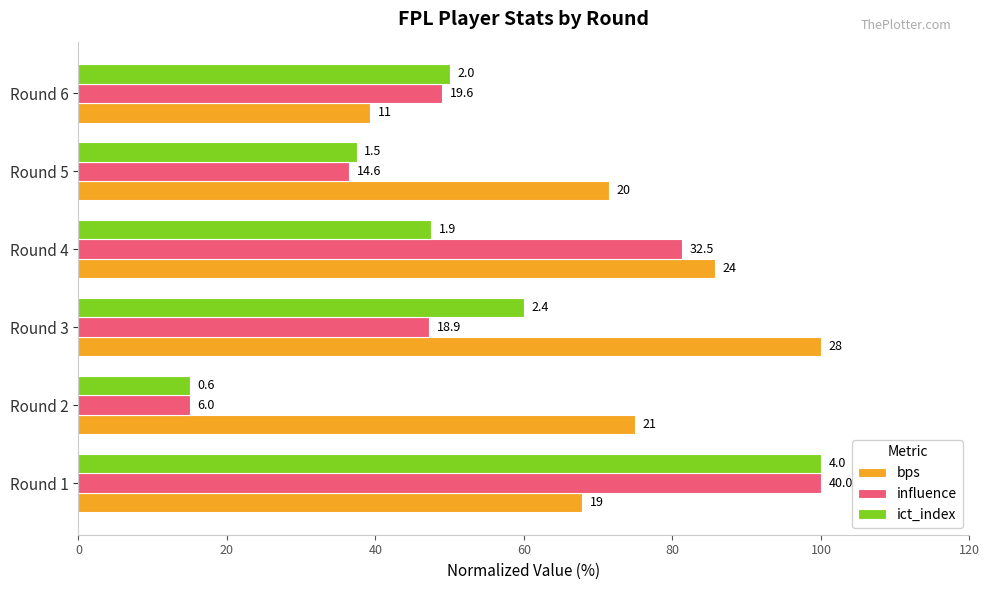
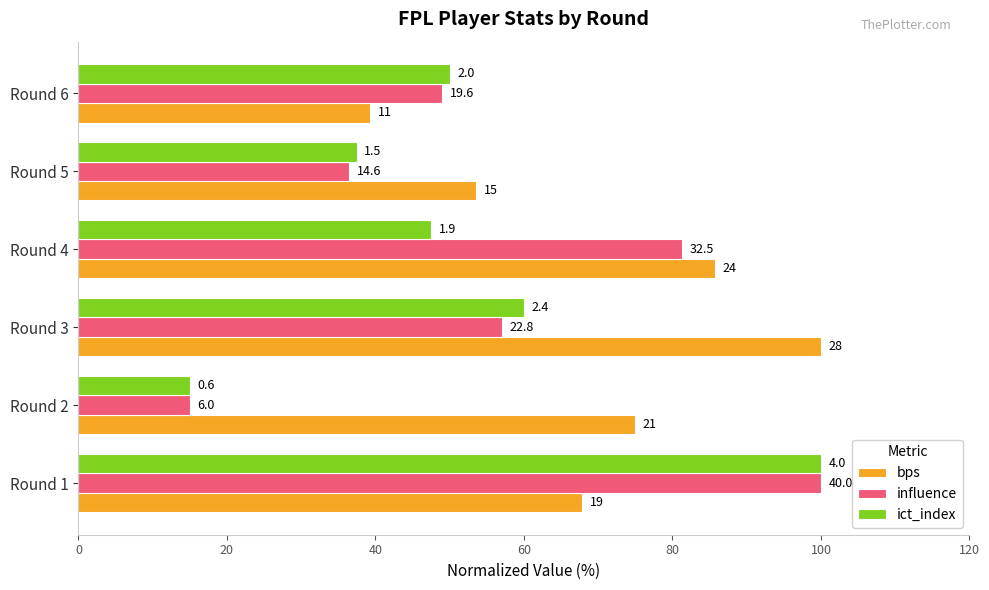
bps, Round 5: 20 -> 15
influence, Round 3: 18.9 -> 22.8
